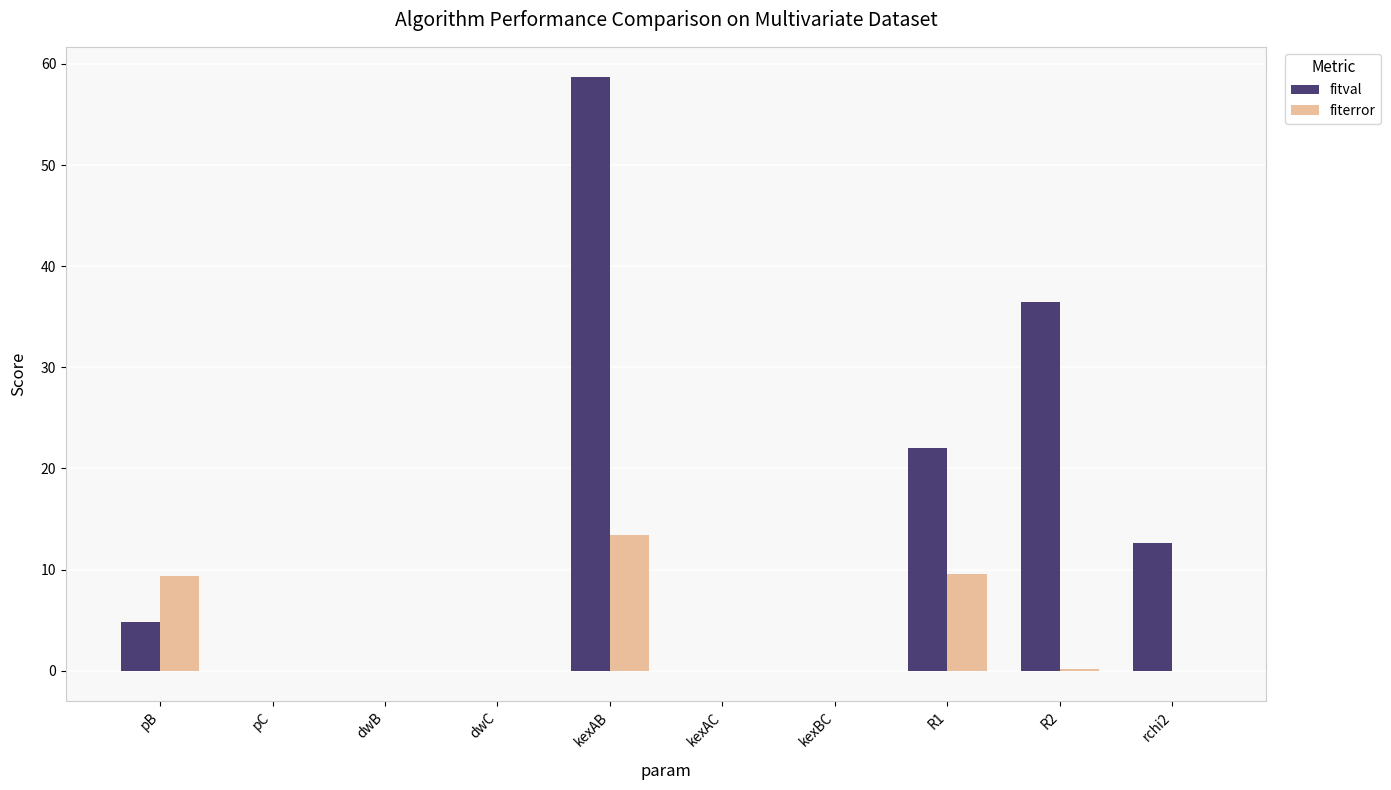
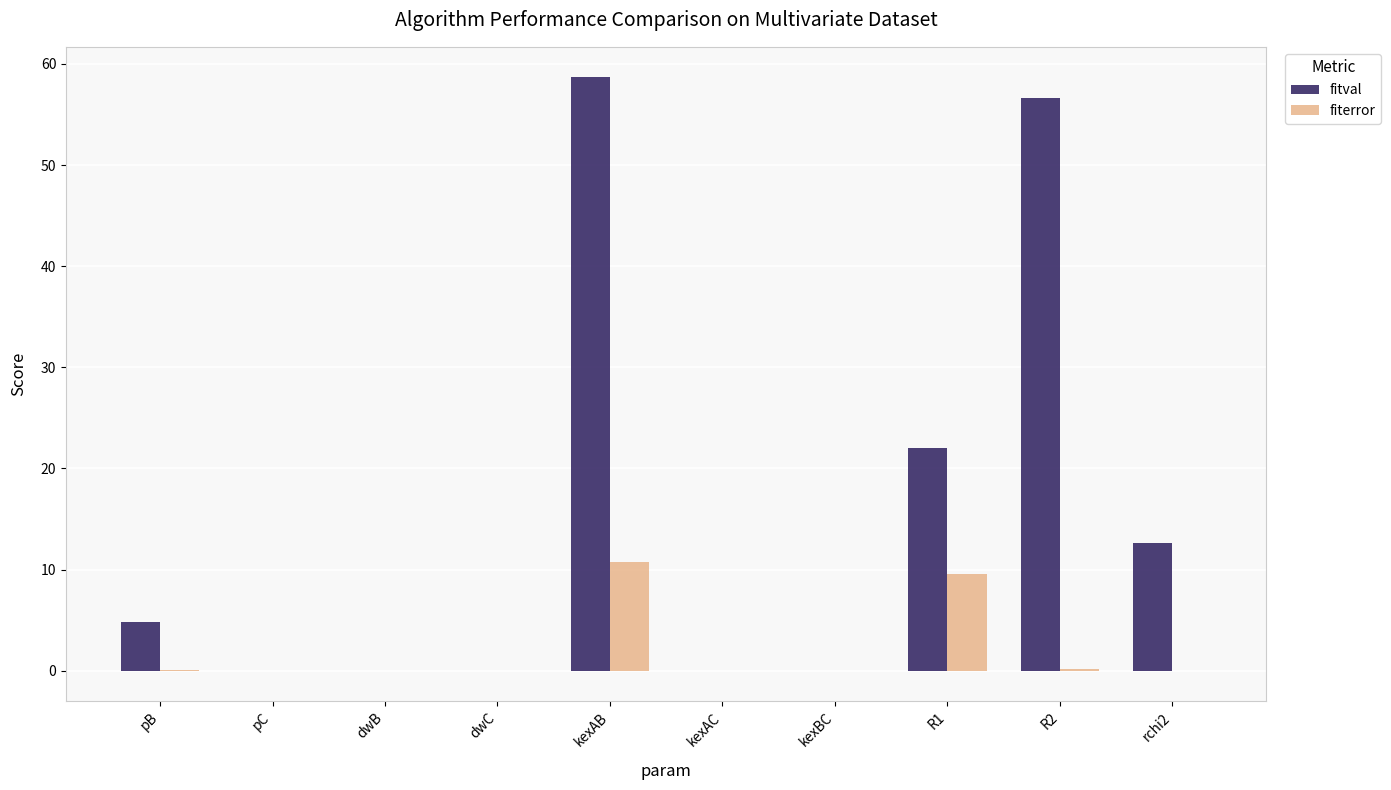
fiterror, pB: 9.4 -> 0.1
fiterror, kexAB: 13.4 -> 10.7
fitval, R2: 36.5 -> 56.7
